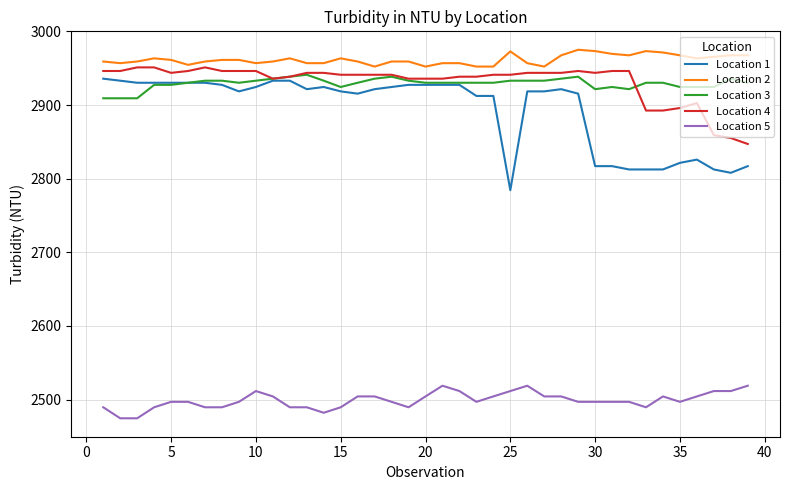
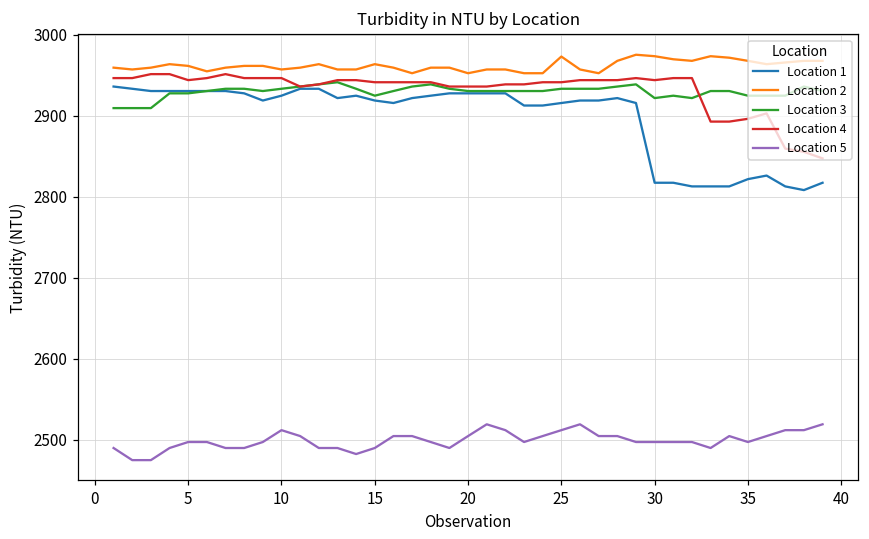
Location 1, 25: 2780 -> 2920
